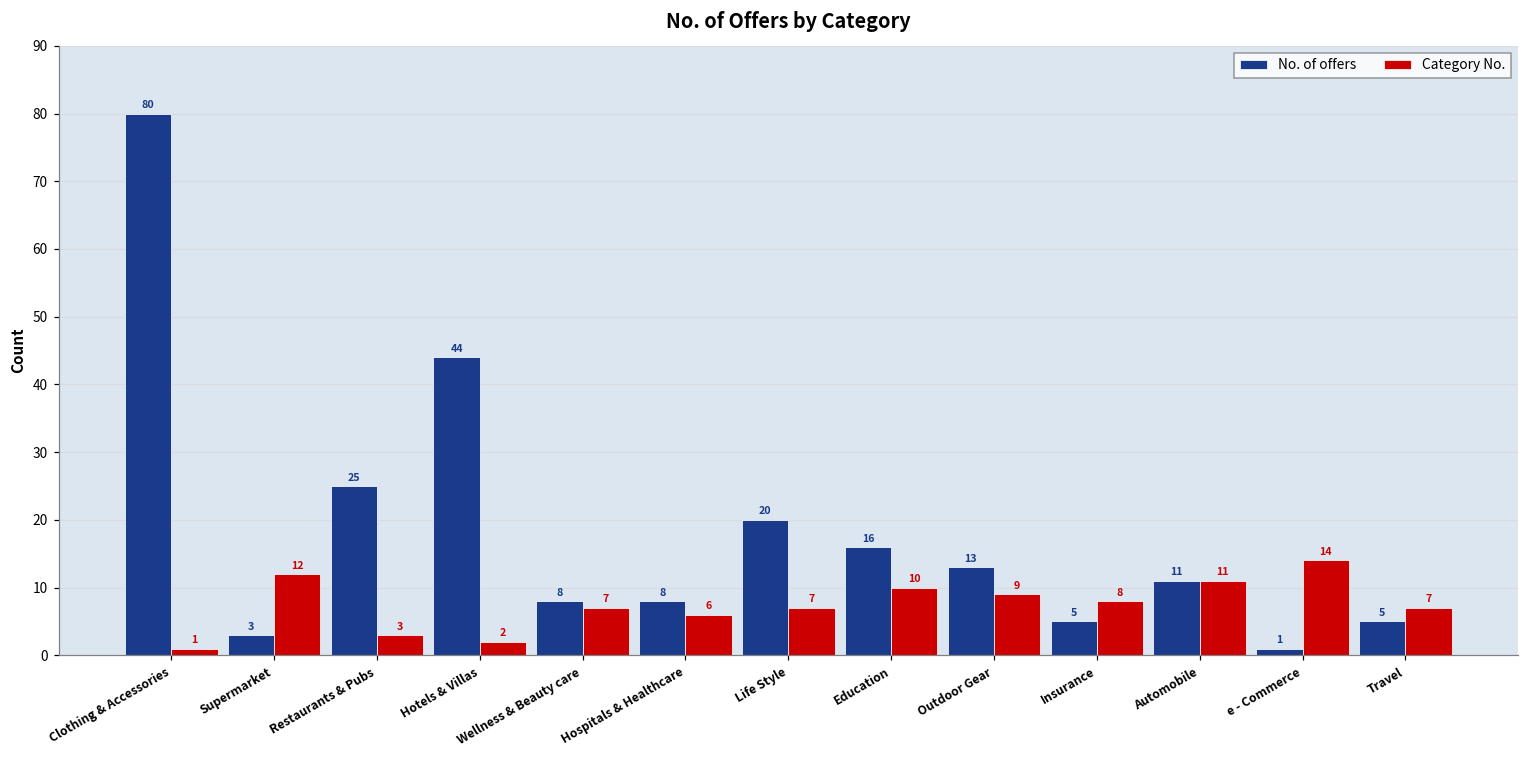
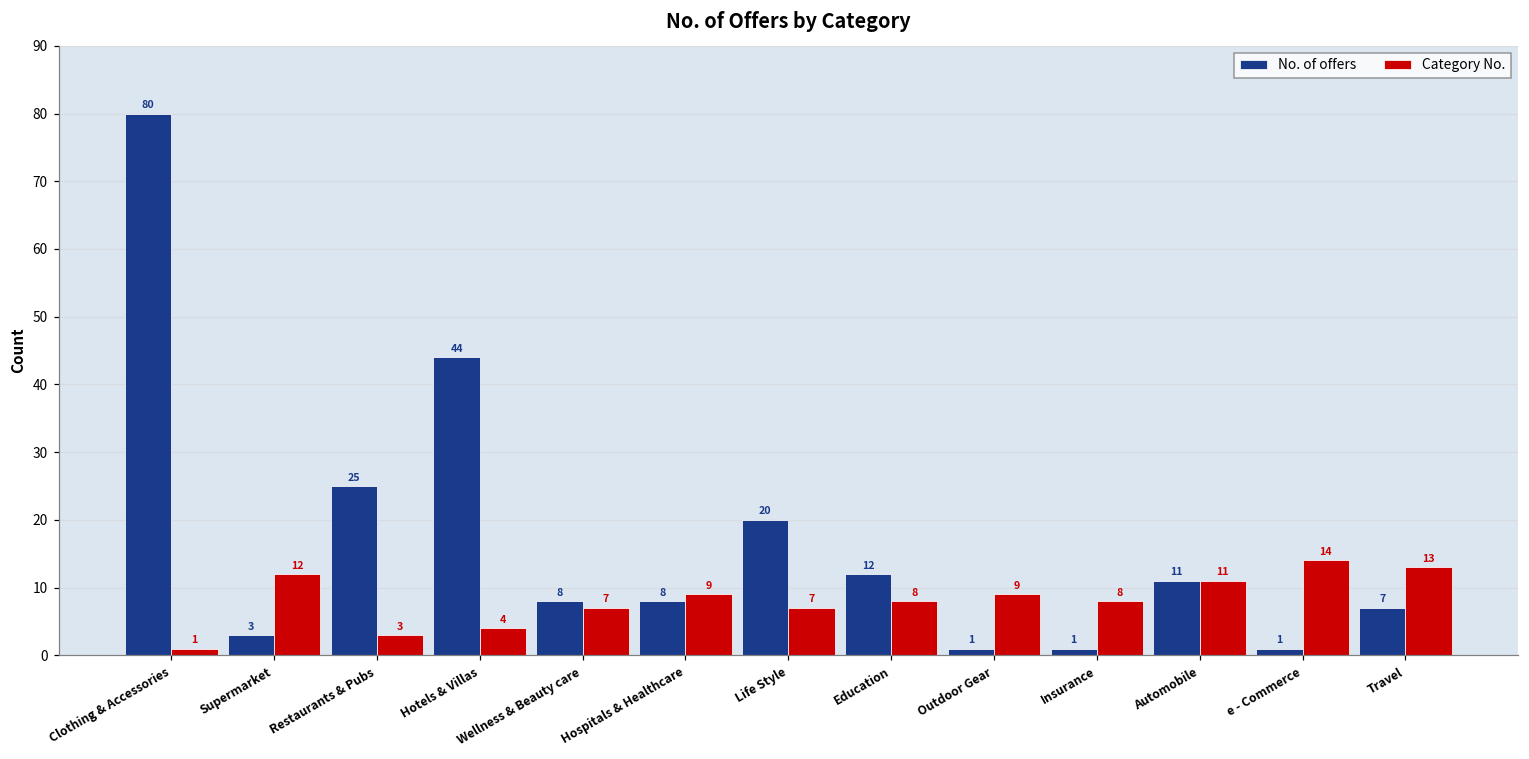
Category No., Hotels & Villas: 2 -> 4
Category No., Hospitals & Healthcare: 6 -> 9
No. of offers, Education: 16 -> 12
Category No., Education: 10 -> 8
No. of offers, Outdoor Gear: 13 -> 1
No. of offers, Insurance: 5 -> 1
No. of offers, Travel: 5 -> 7
Category No., Travel: 7 -> 13
